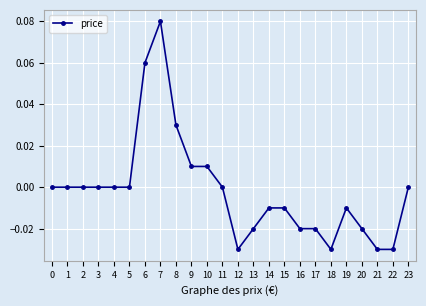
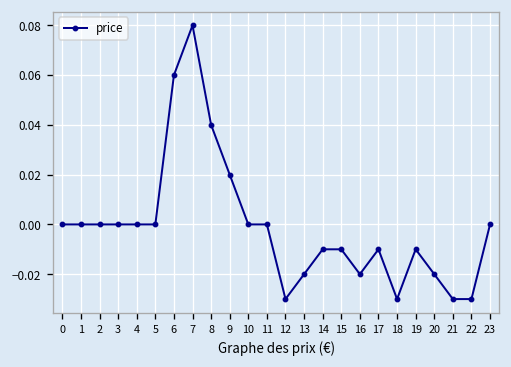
8: 0.03 -> 0.04
9: 0.01 -> 0.02
10: 0.01 -> 0.00
17: -0.02 -> -0.01
